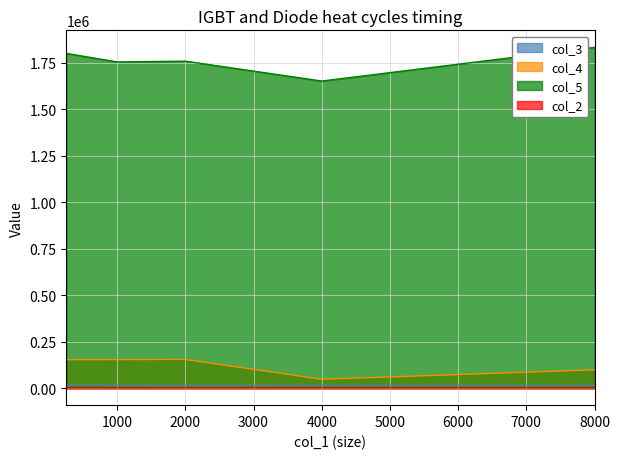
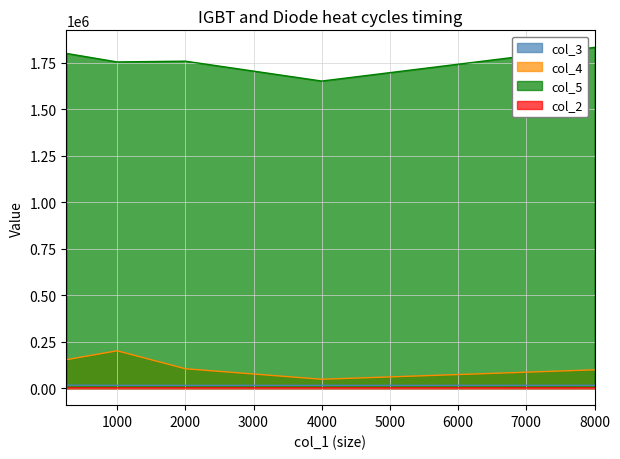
col_4, 1000: 150000 -> 200000
col_4, 2000: 150000 -> 100000
